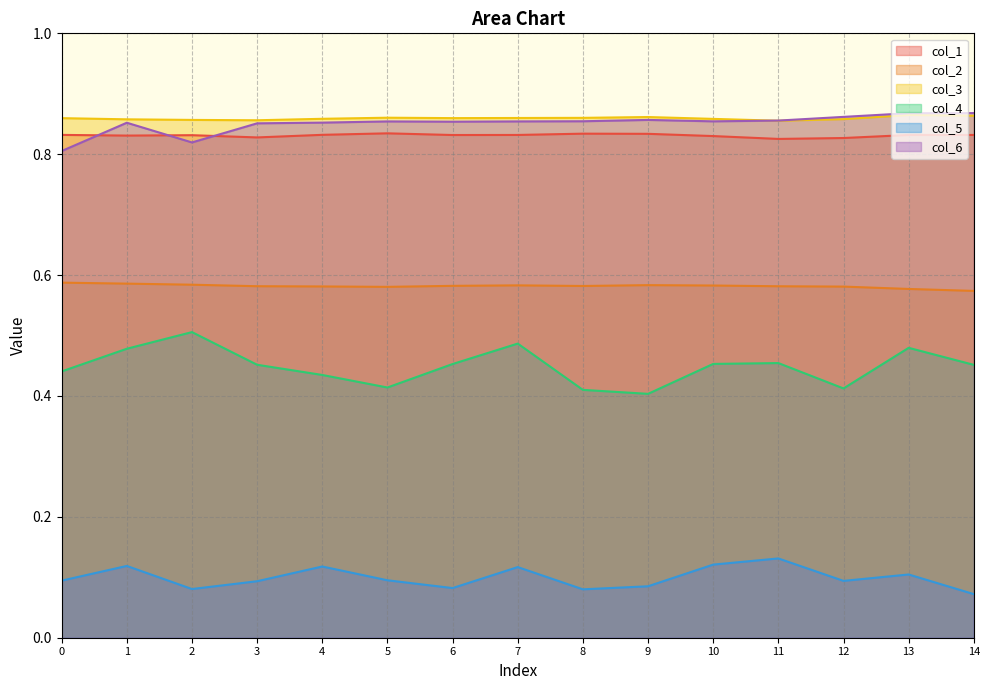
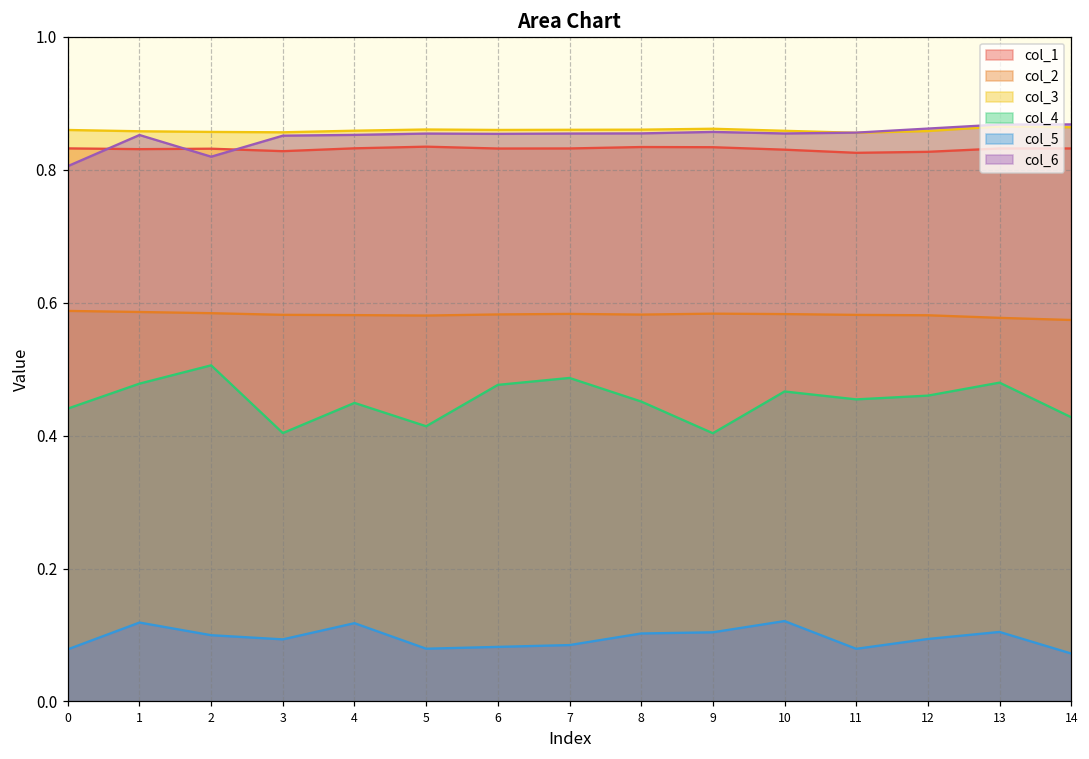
col_5, 0: 0.09 -> 0.08
col_5, 2: 0.08 -> 0.10
col_4, 3: 0.45 -> 0.40
col_4, 4: 0.43 -> 0.45
col_5, 5: 0.10 -> 0.08
col_4, 6: 0.45 -> 0.48
col_5, 7: 0.12 -> 0.08
col_4, 8: 0.41 -> 0.45
col_5, 8: 0.08 -> 0.10
col_5, 9: 0.09 -> 0.10
col_4, 10: 0.45 -> 0.47
col_5, 11: 0.13 -> 0.08
col_4, 12: 0.41 -> 0.46
col_4, 14: 0.45 -> 0.43
